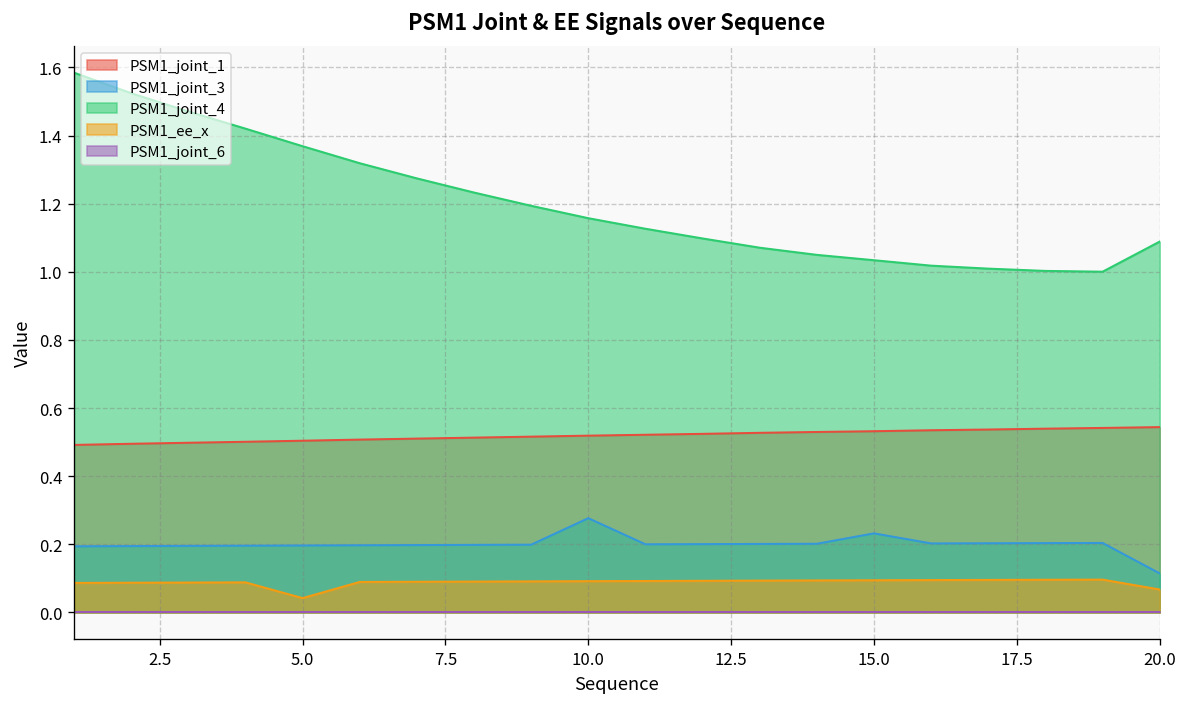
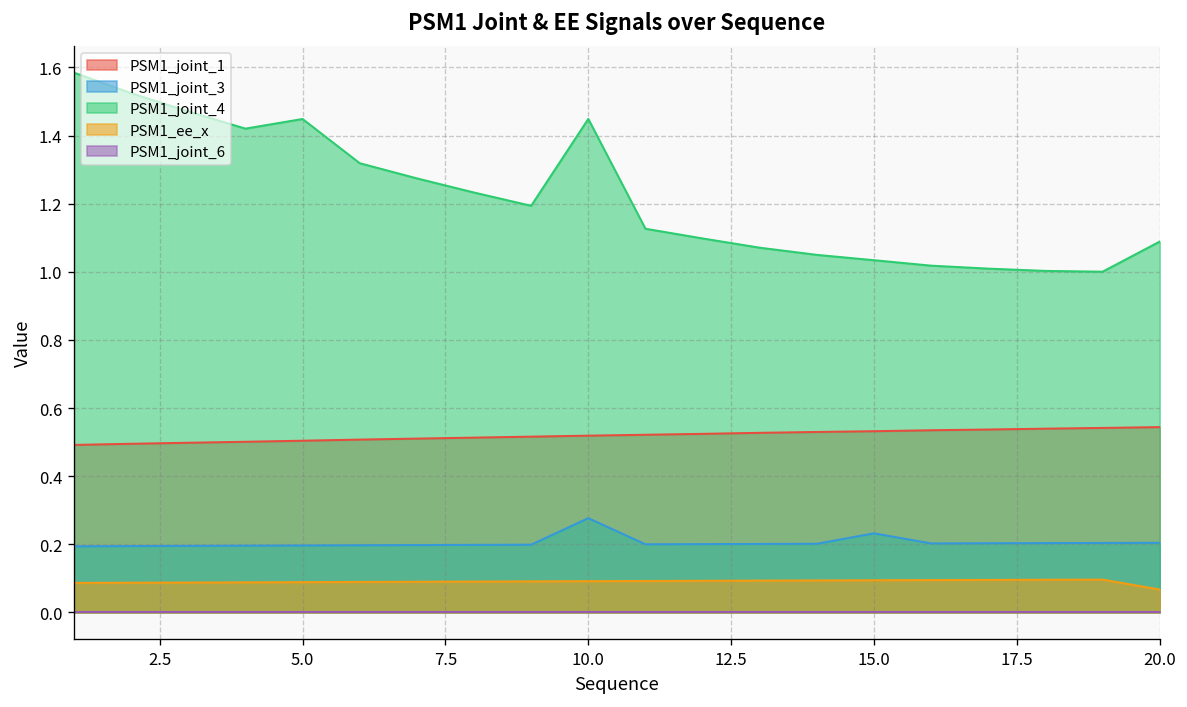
PSM1_joint_4, 5.0: 1.37 -> 1.45
PSM1_ee_x, 5.0: 0.04 -> 0.09
PSM1_joint_4, 10.0: 1.16 -> 1.45
PSM1_joint_3, 20.0: 0.11 -> 0.20
